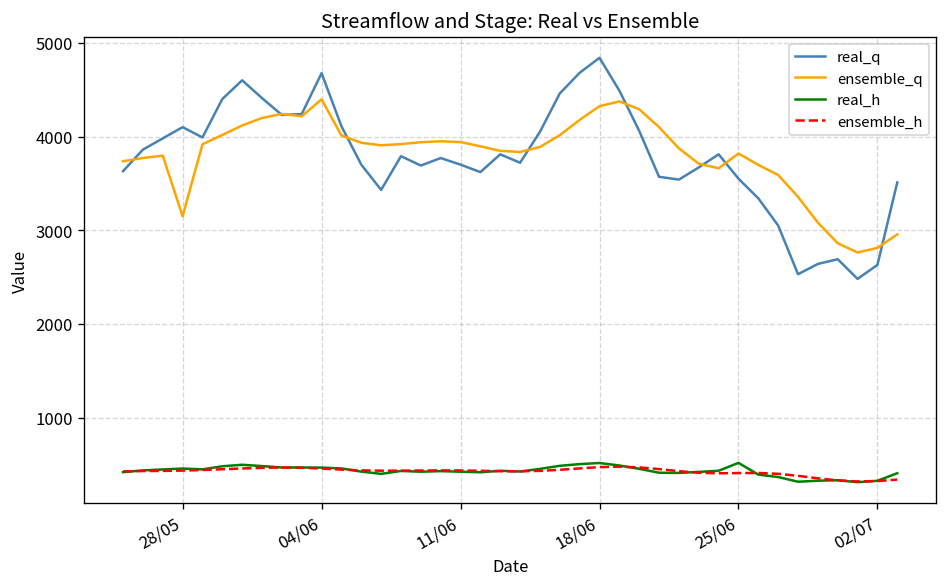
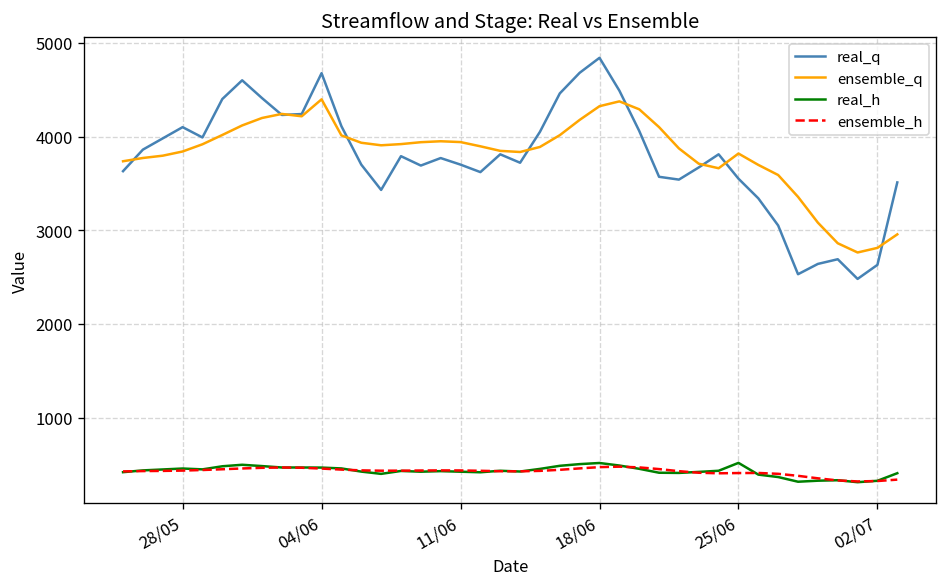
ensemble_q, 28/05: 3100 -> 3800
